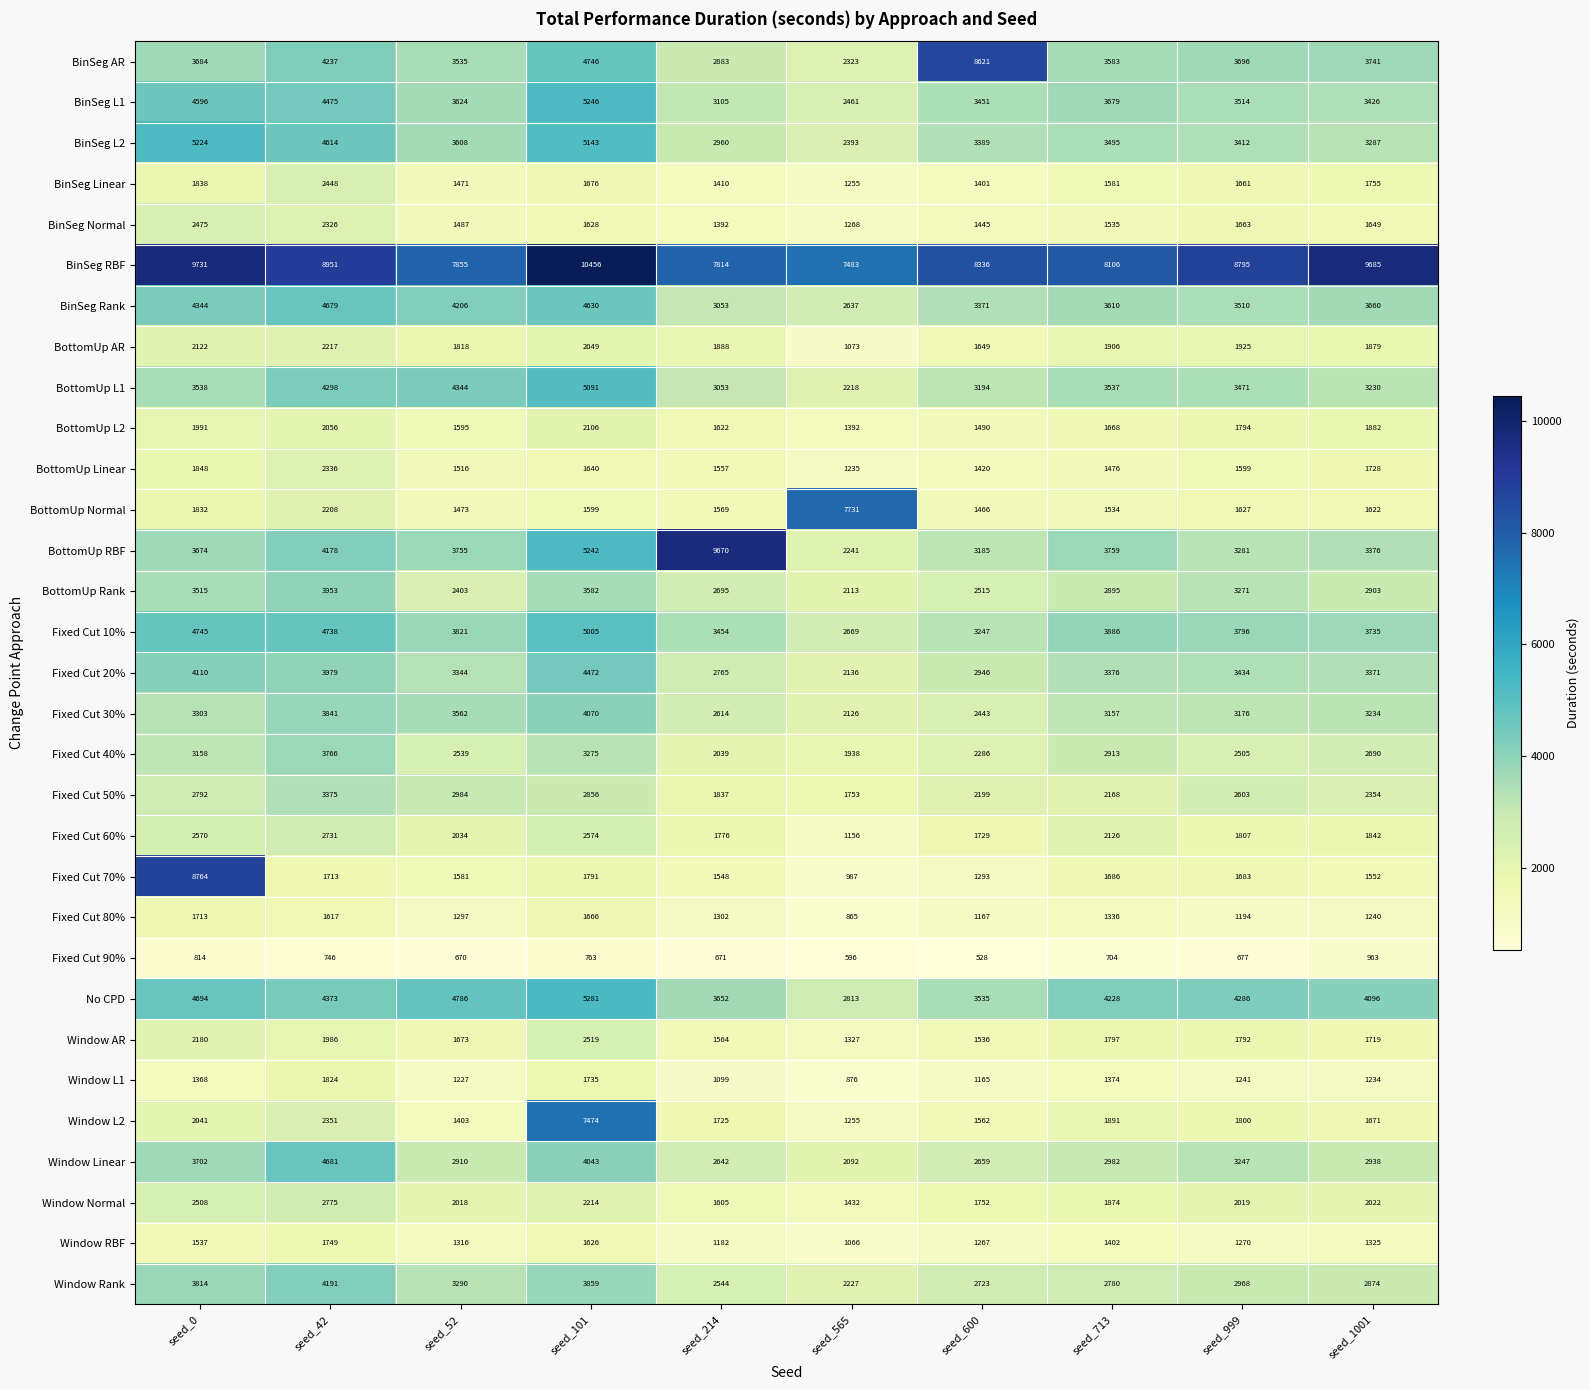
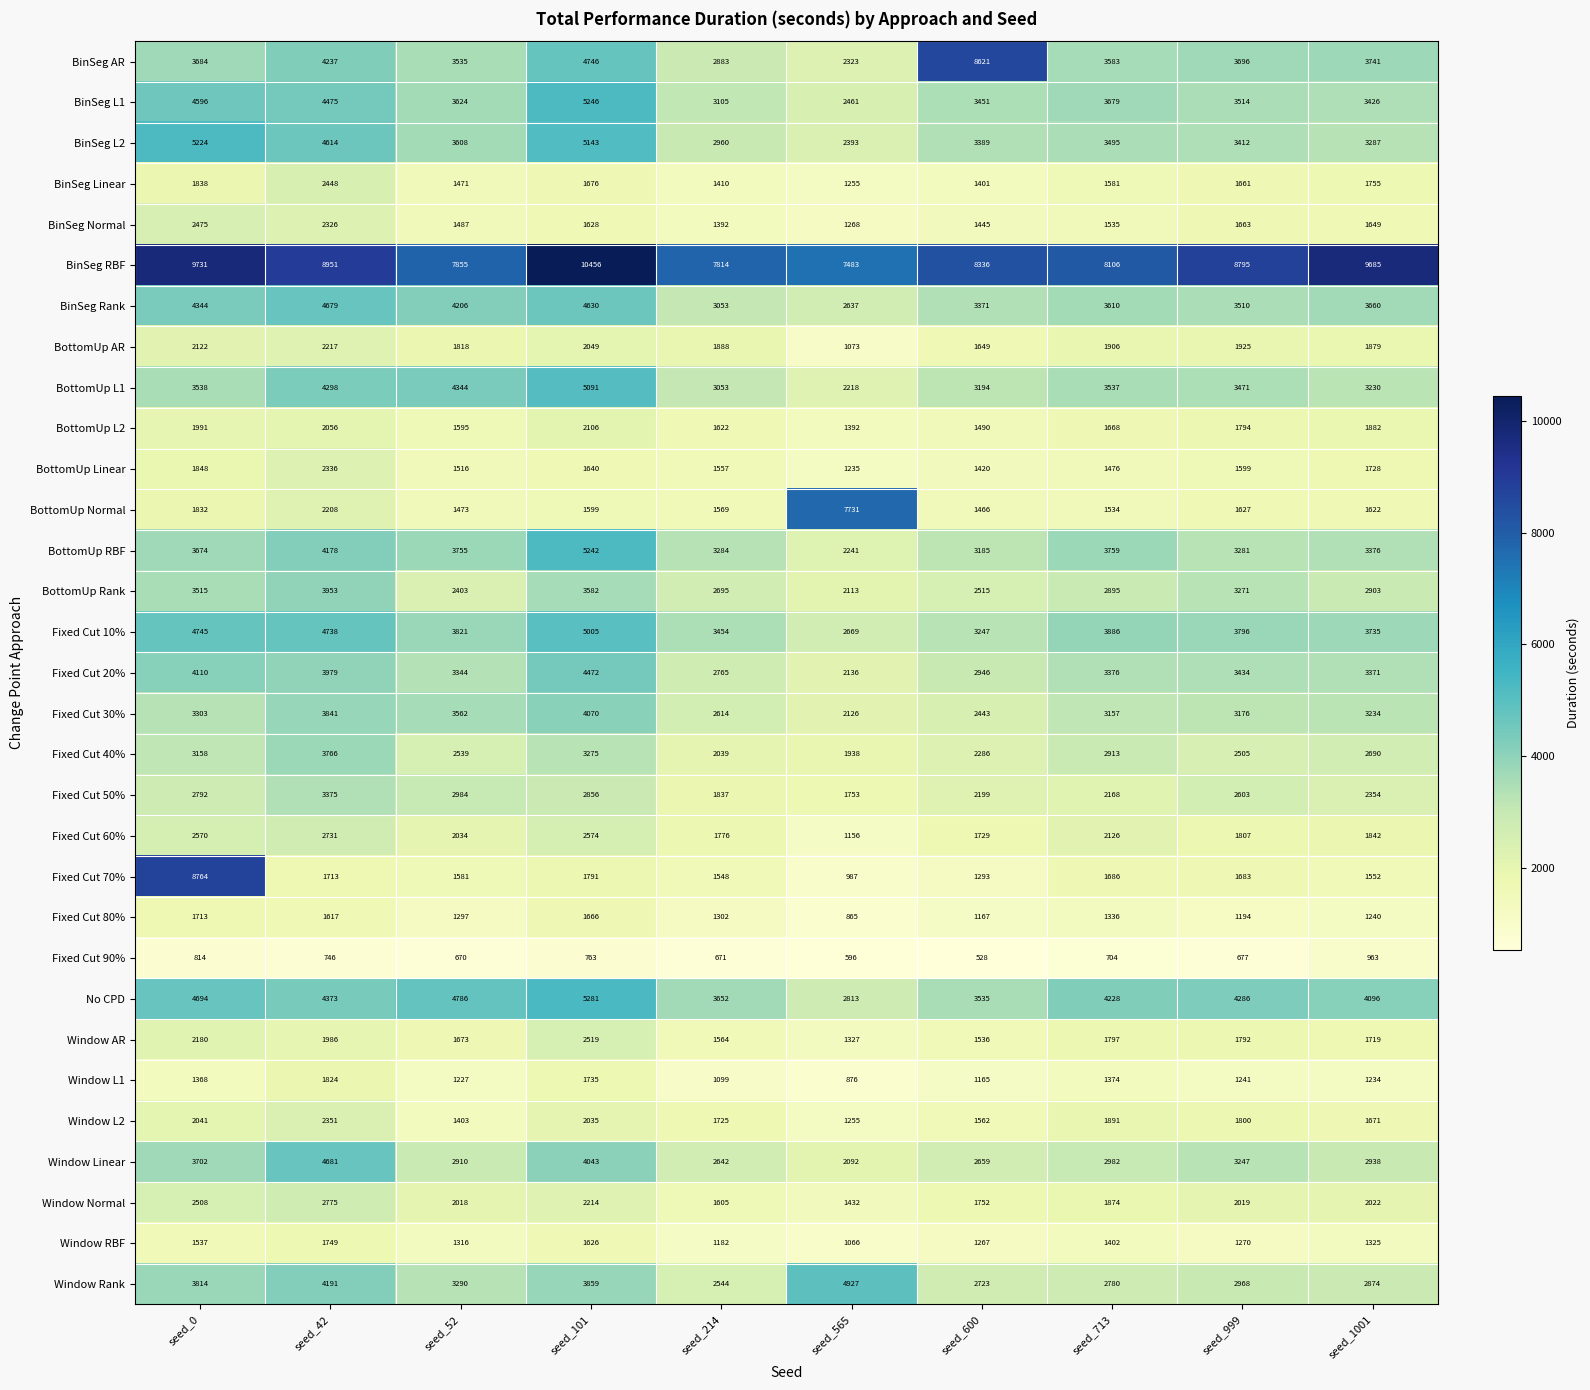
BottomUp RBF, seed_214: 9670 -> 3284
Window L2, seed_101: 7474 -> 2035
Window Rank, seed_565: 2227 -> 4927
